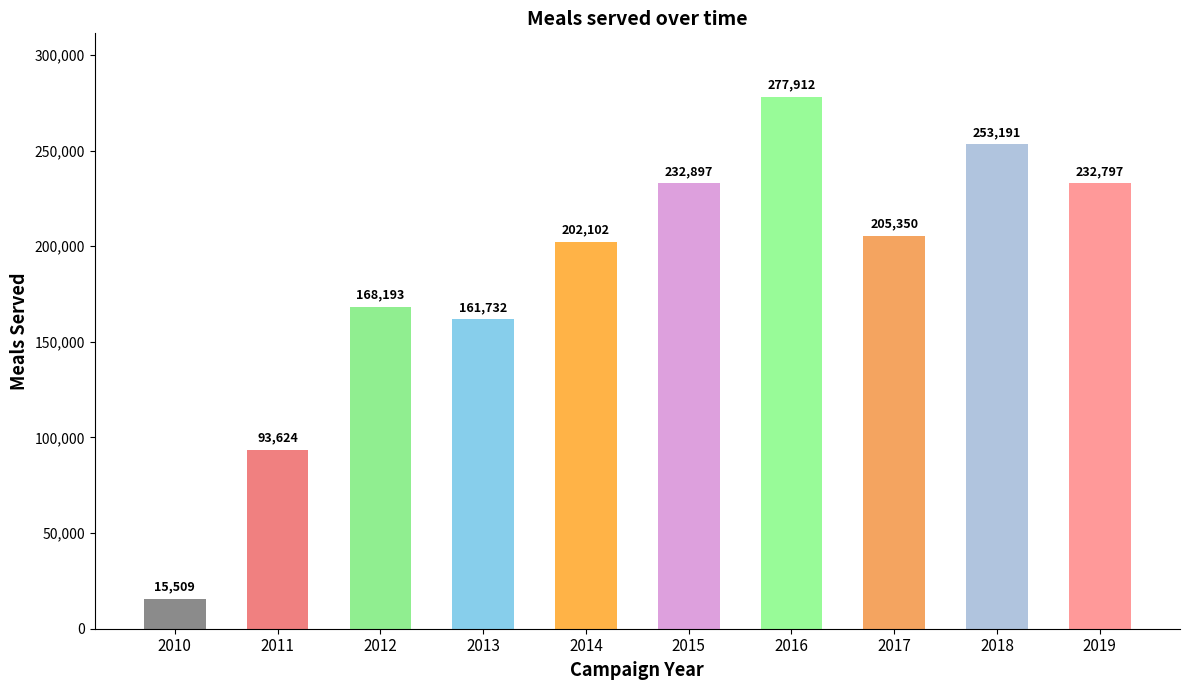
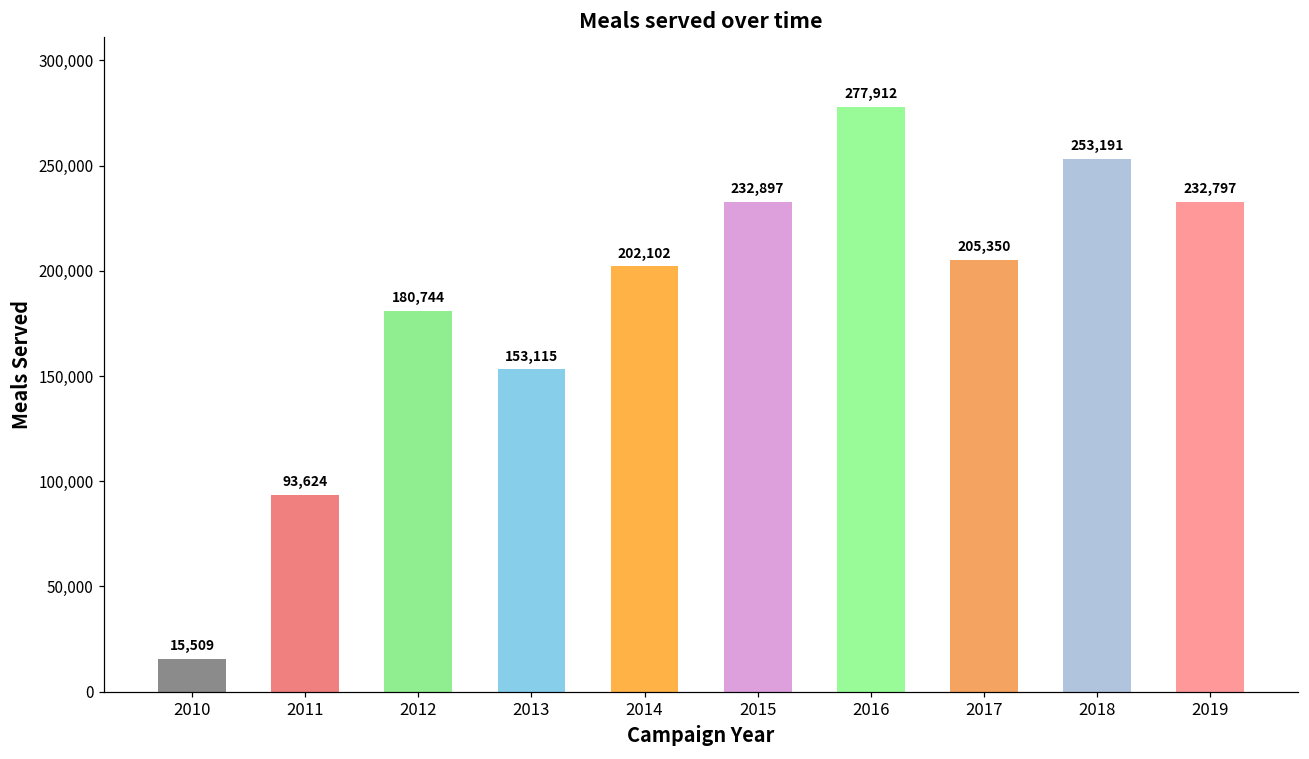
2012: 168,193 -> 180,744
2013: 161,732 -> 153,115
